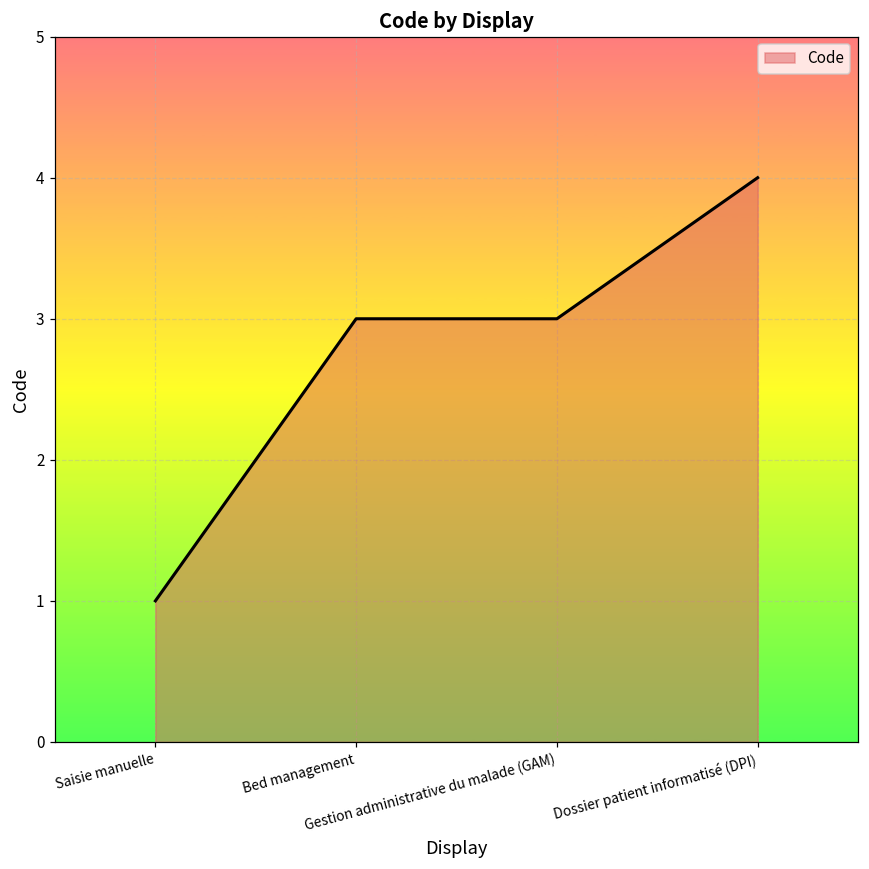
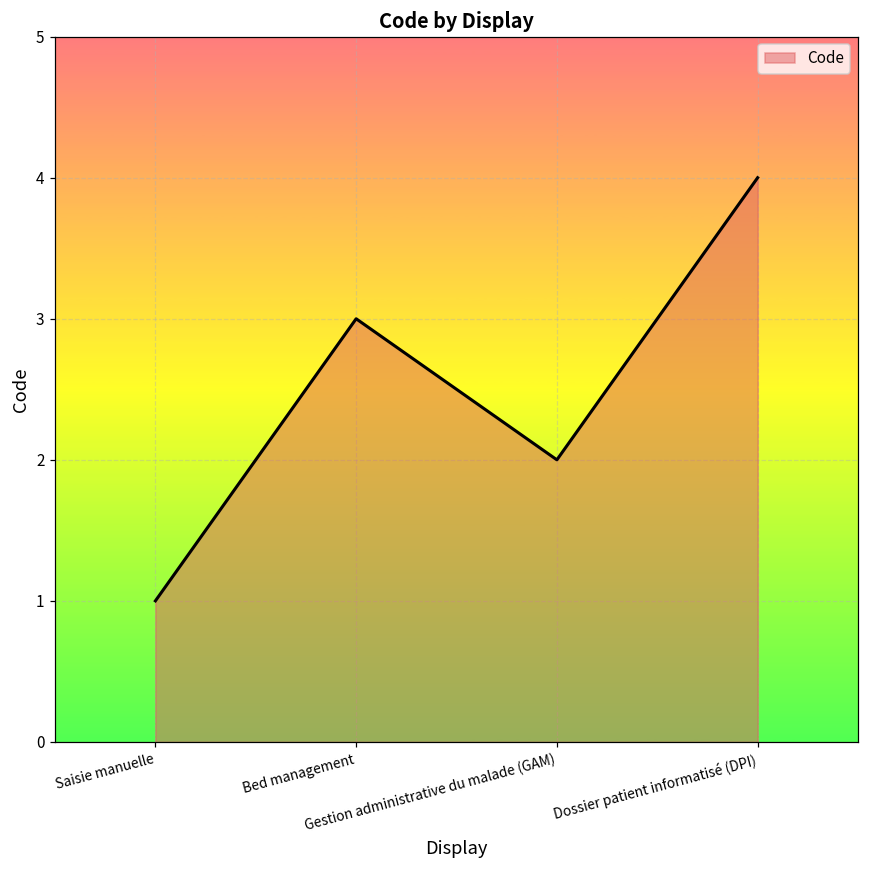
Gestion administrative du malade (GAM): 3 -> 2
